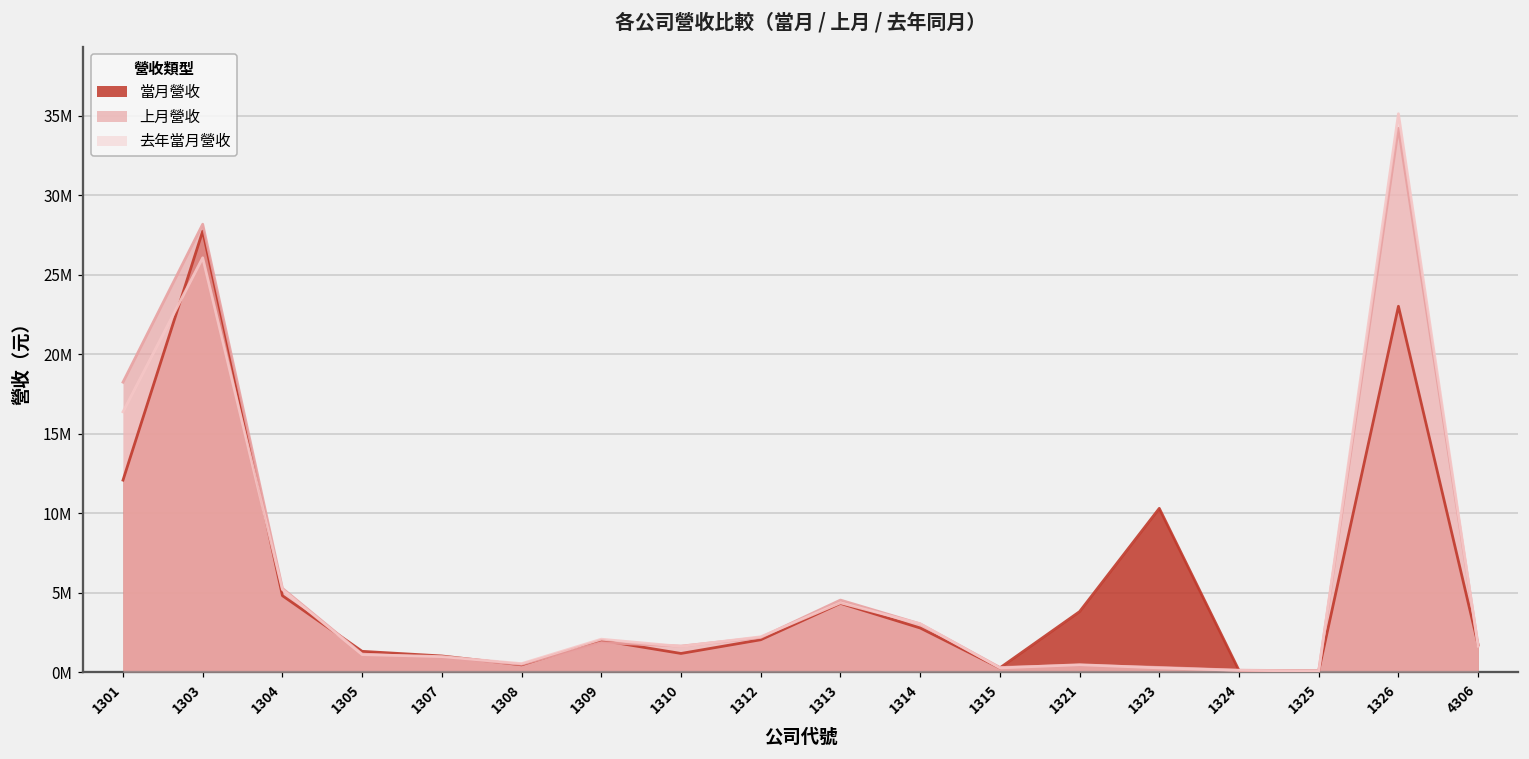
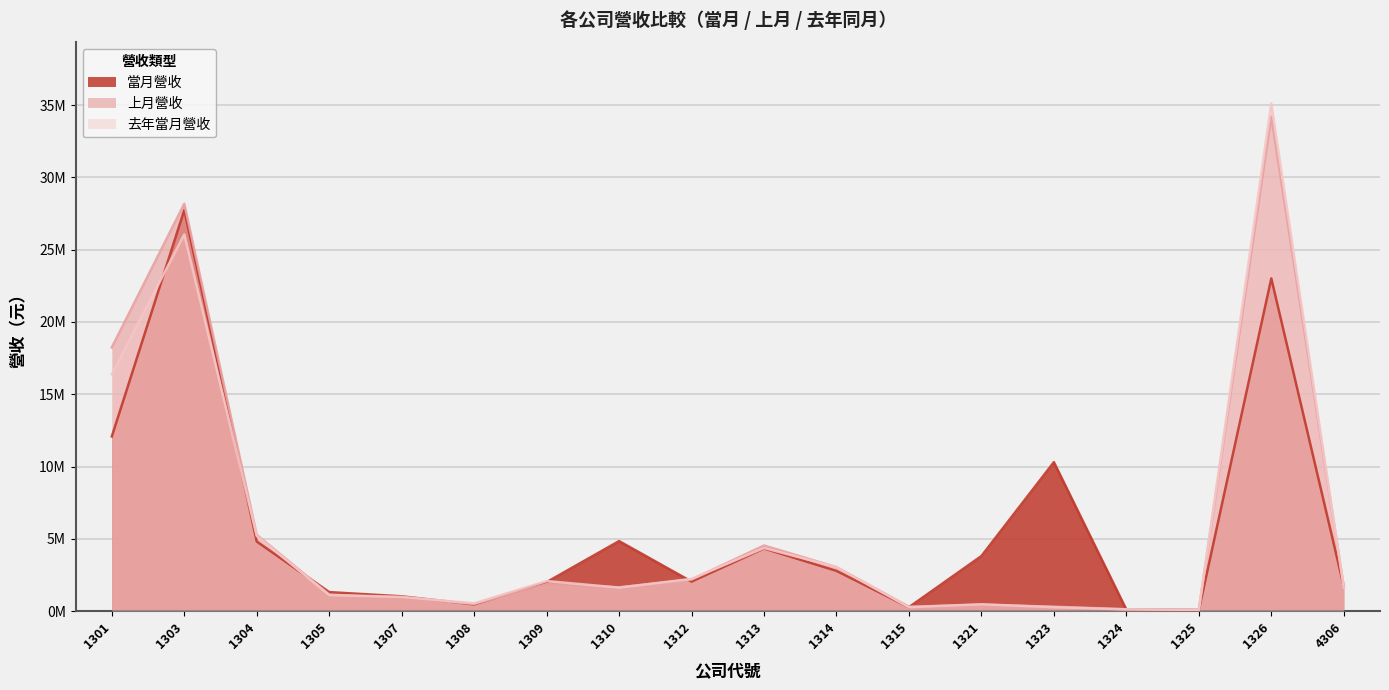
當月營收, 1310: 1200000 -> 4800000
